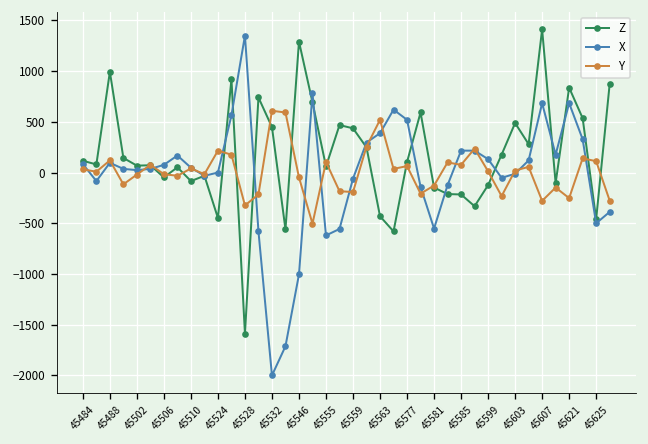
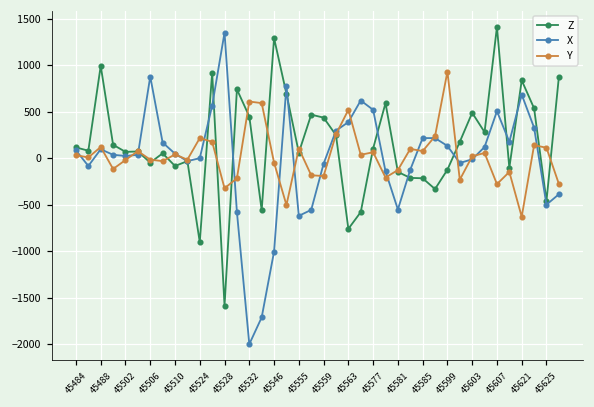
X, 45506: 100 -> 900
Z, 45524: -400 -> -900
Z, 45563: -400 -> -800
Y, 45599: 0 -> 900
X, 45607: 700 -> 500
Y, 45621: -300 -> -600
